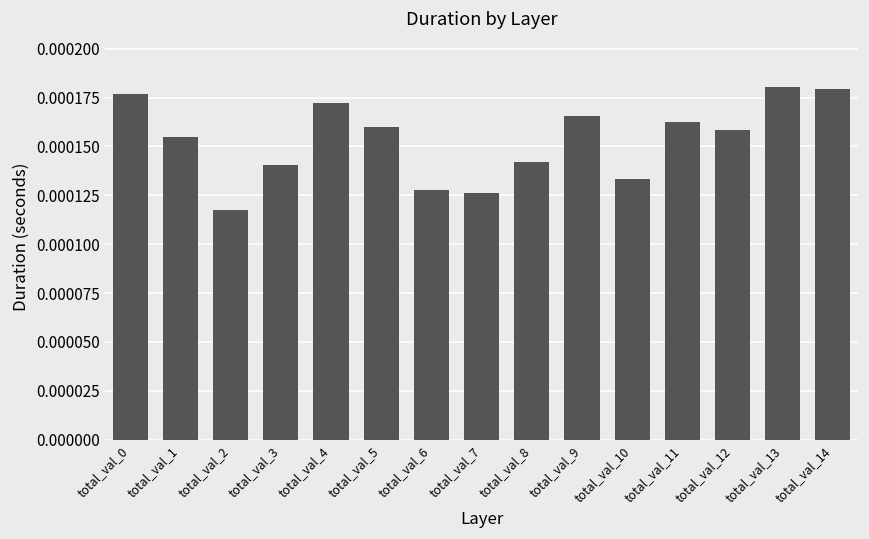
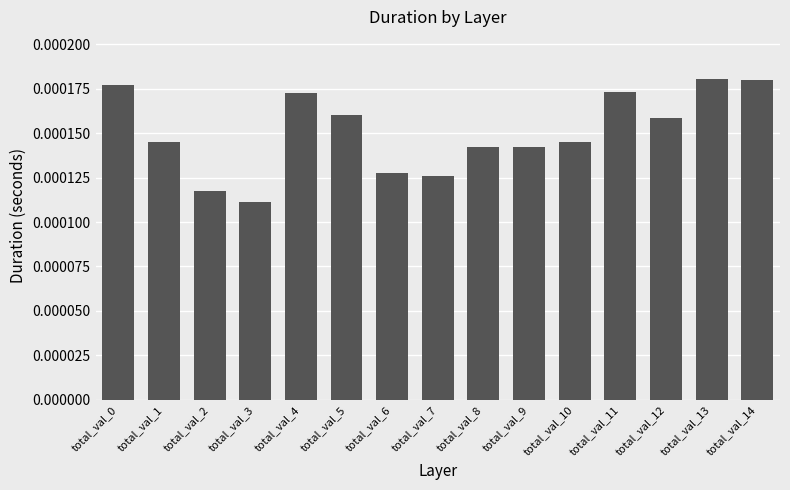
total_val_1: 0.000155 -> 0.000145
total_val_3: 0.000141 -> 0.000112
total_val_9: 0.000166 -> 0.000142
total_val_10: 0.000133 -> 0.000145
total_val_11: 0.000162 -> 0.000173
